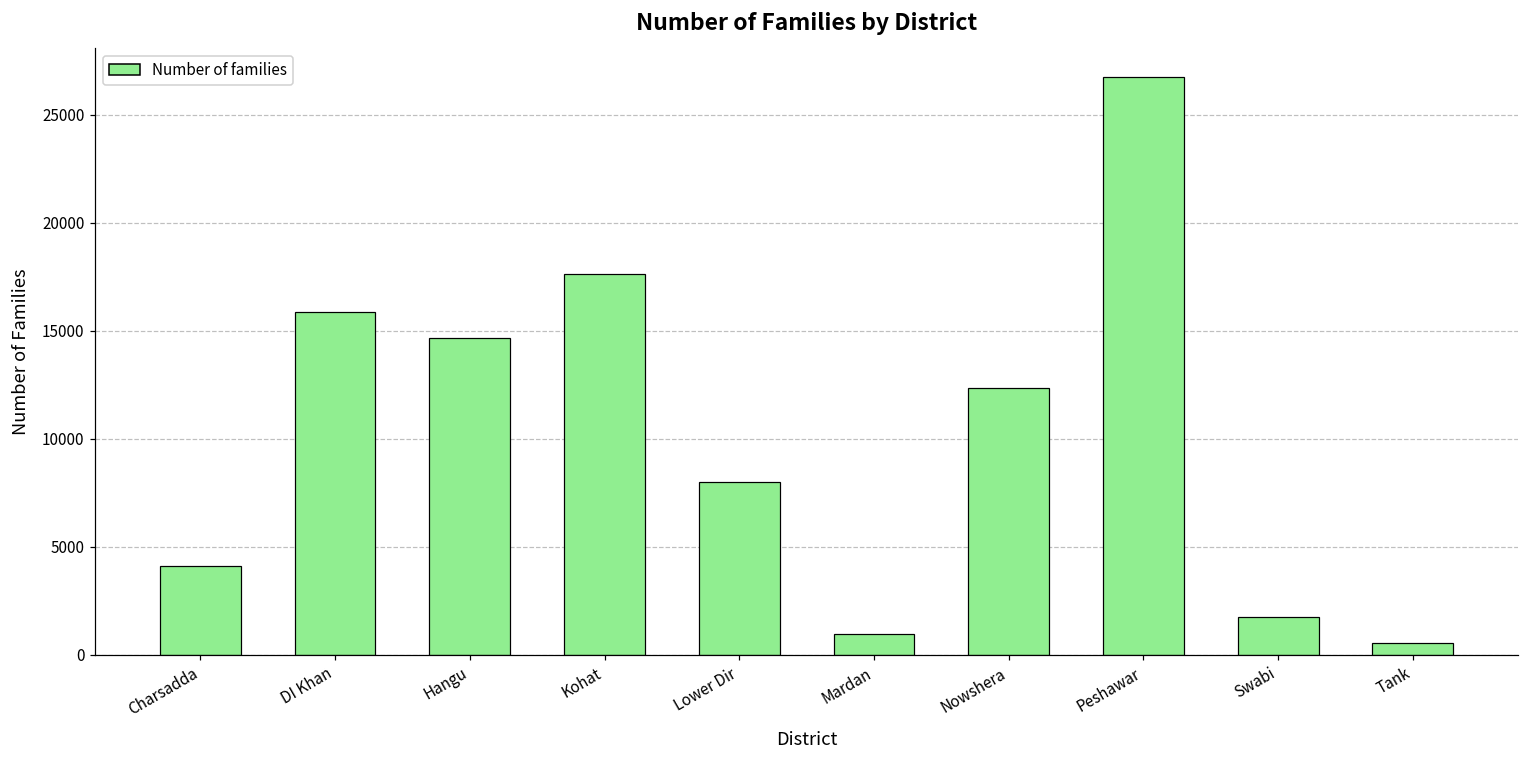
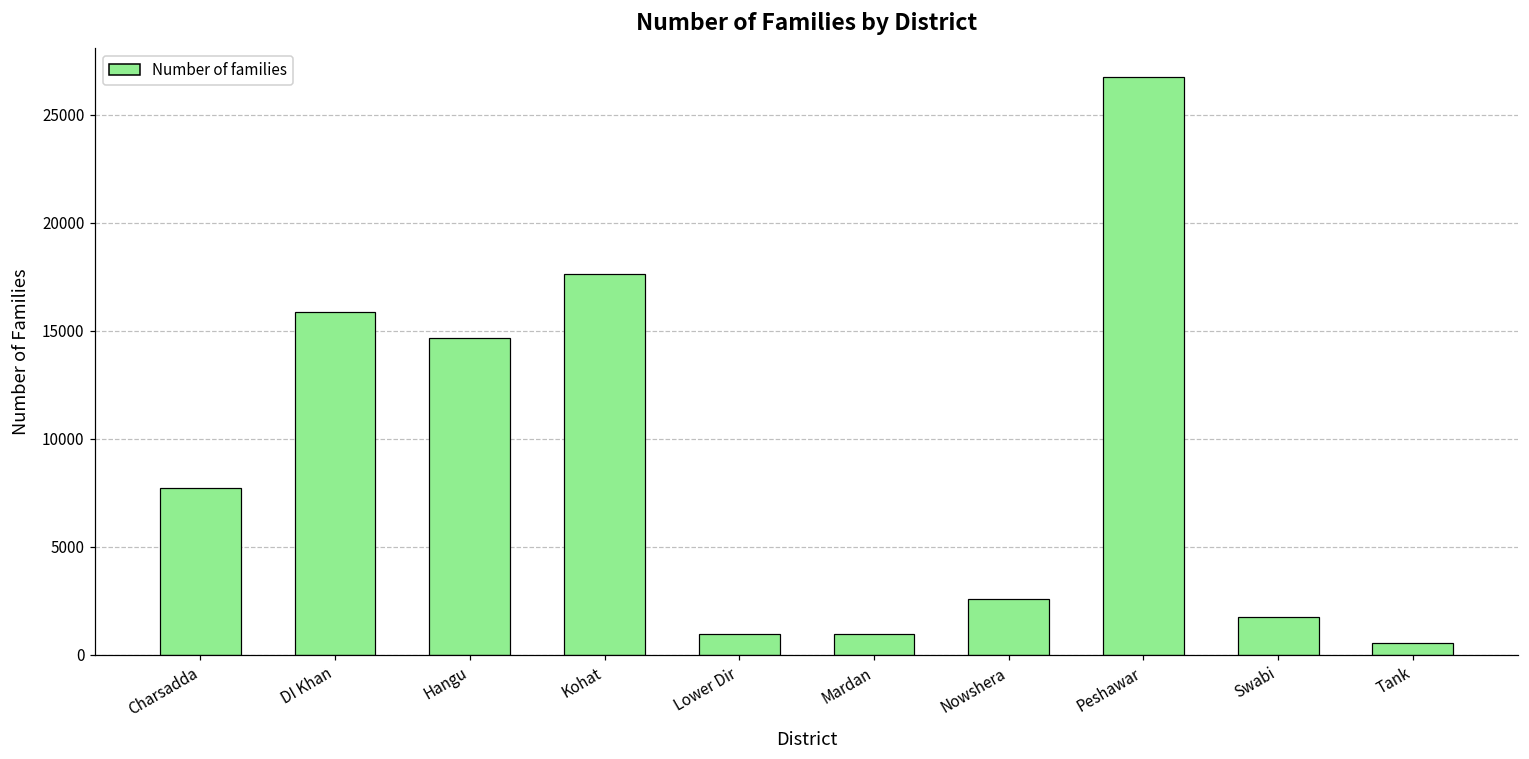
Charsadda: 4100 -> 7700
Lower Dir: 8000 -> 900
Nowshera: 12300 -> 2600
